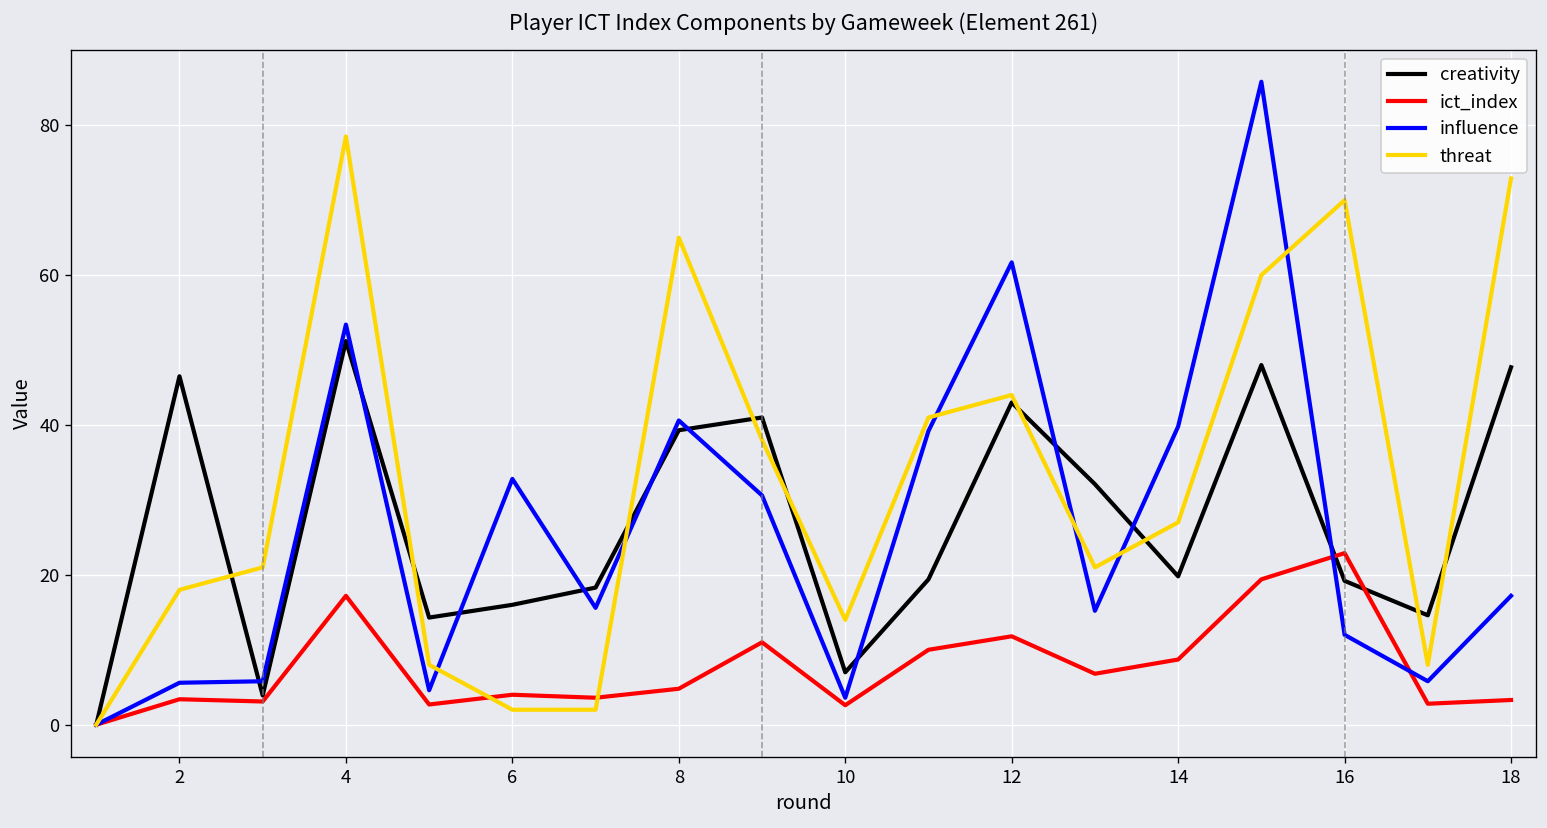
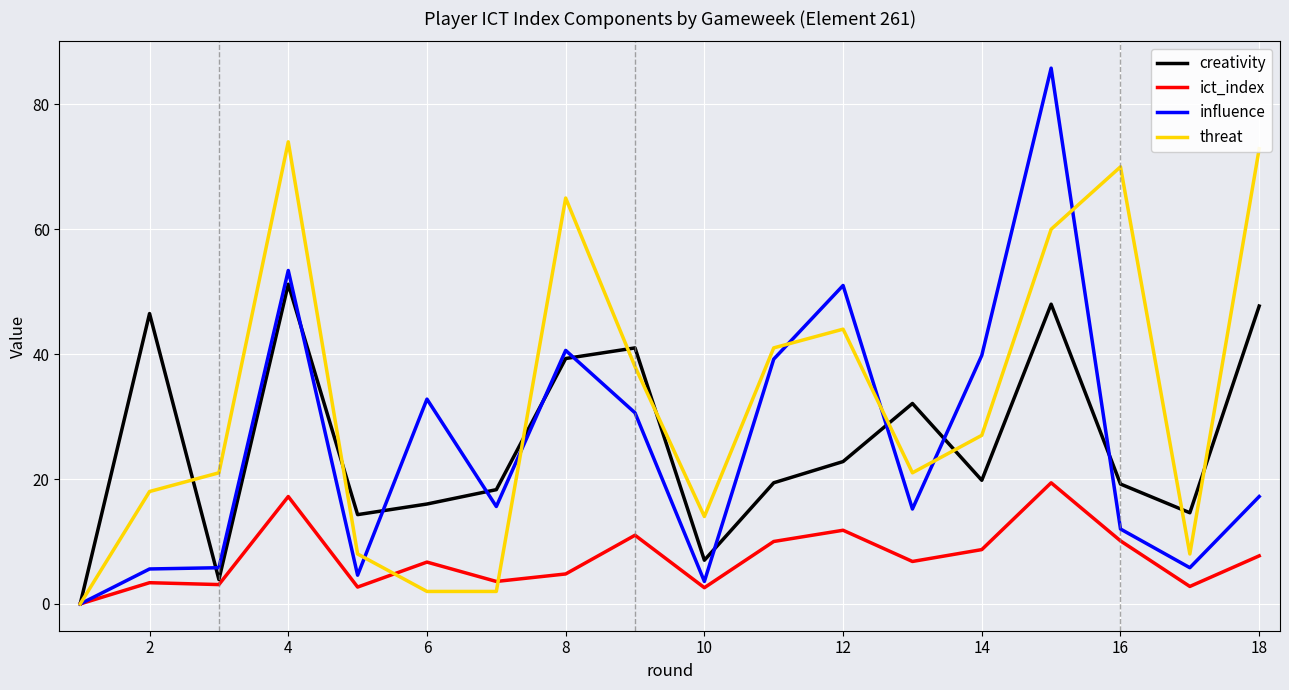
threat, 4: 79 -> 74
ict_index, 6: 4 -> 7
creativity, 12: 43 -> 23
influence, 12: 62 -> 51
ict_index, 16: 23 -> 10
ict_index, 18: 3 -> 8
